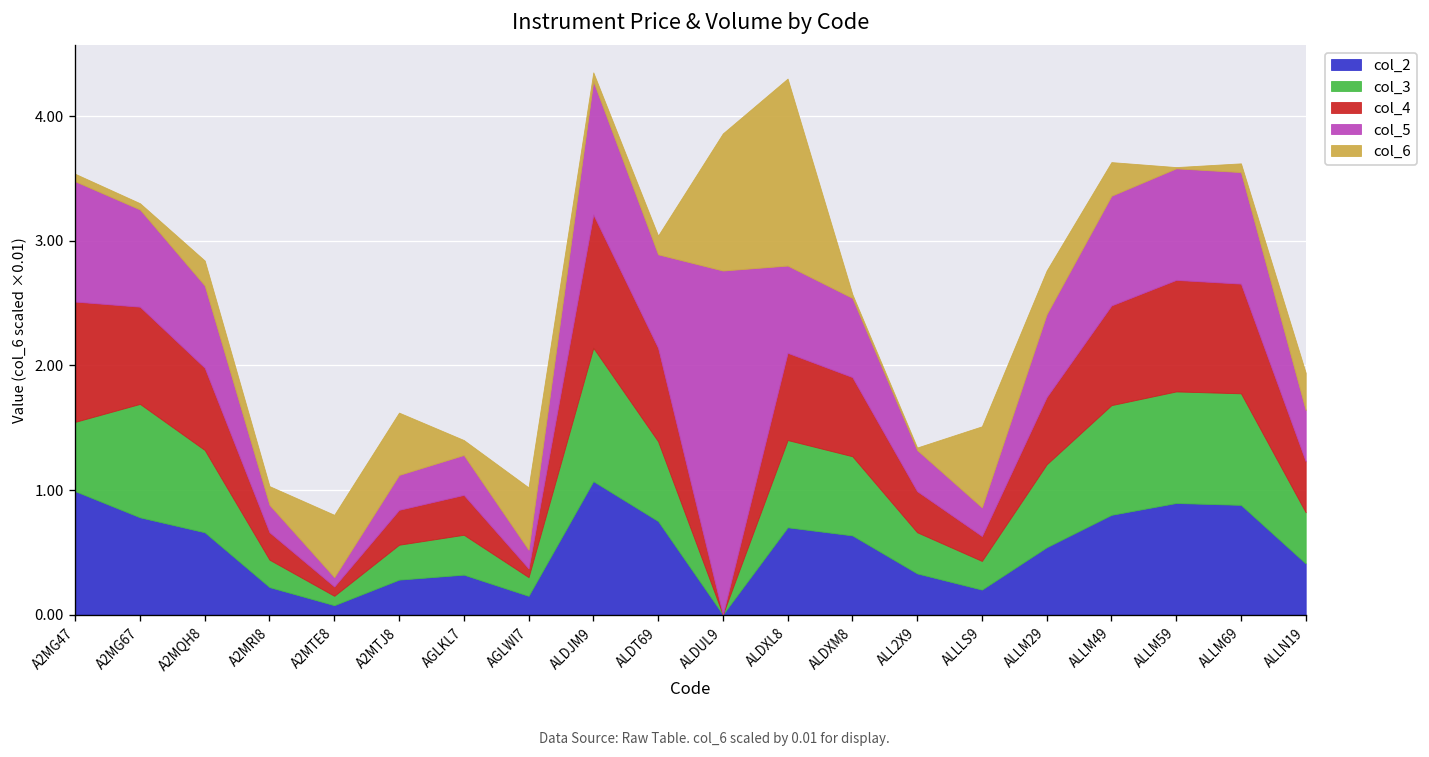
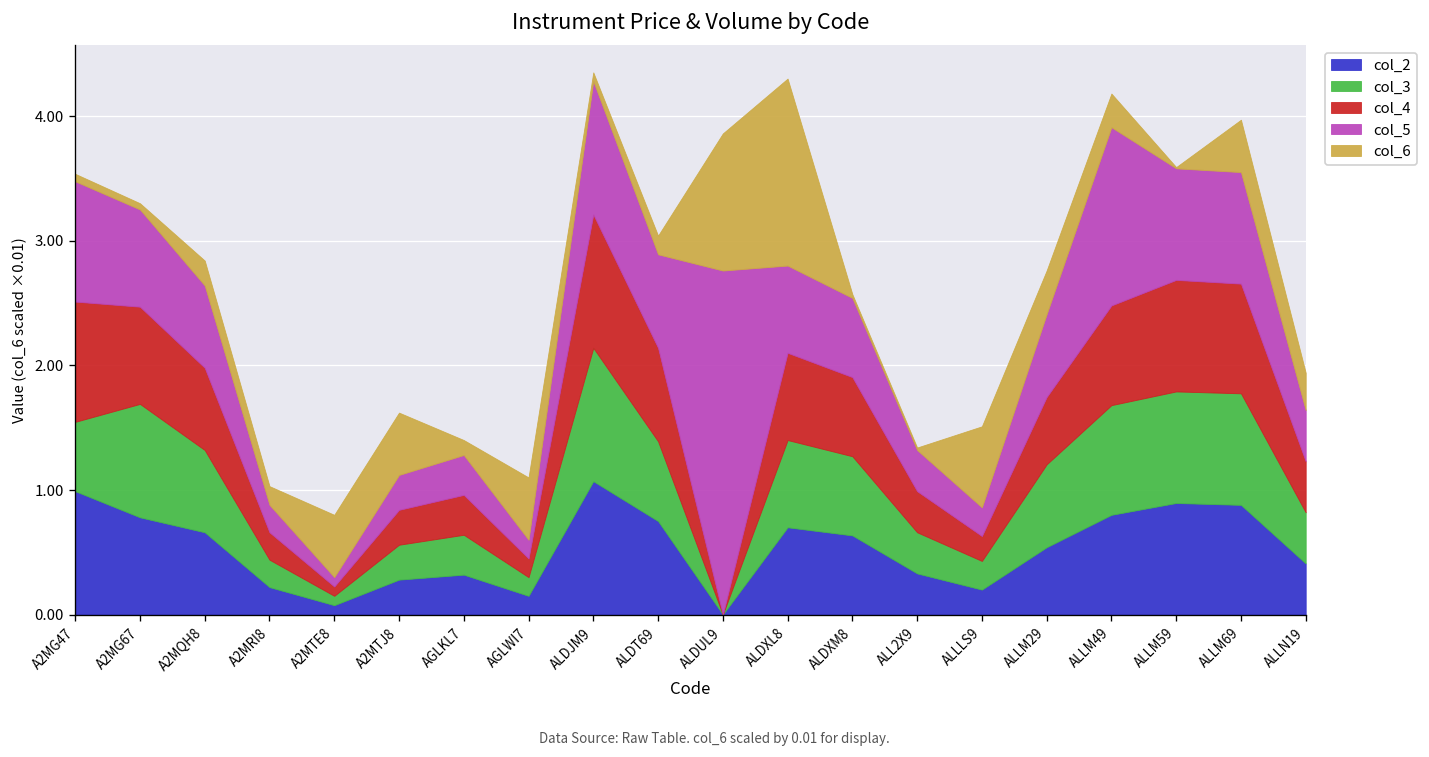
col_4, AGLWI7: 0.07 -> 0.15
col_5, ALLM49: 0.88 -> 1.43
col_6, ALLM69: 0.07 -> 0.42
